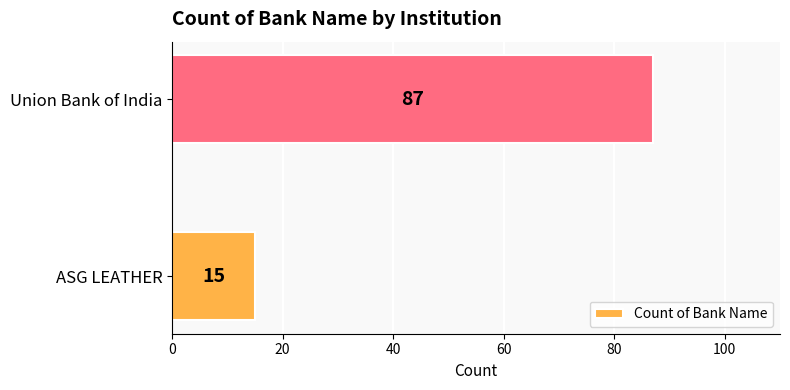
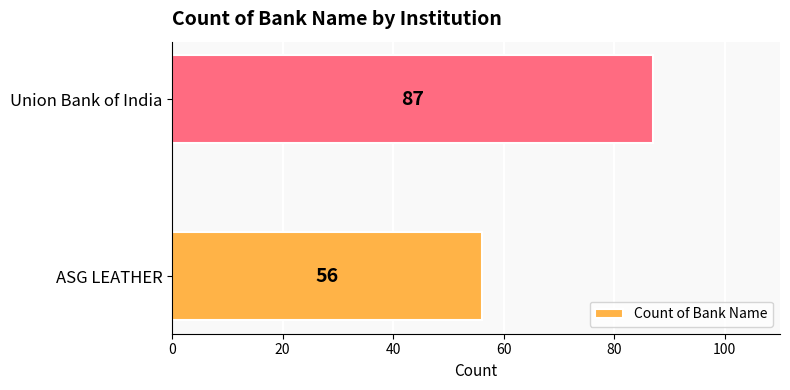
ASG LEATHER: 15 -> 56
